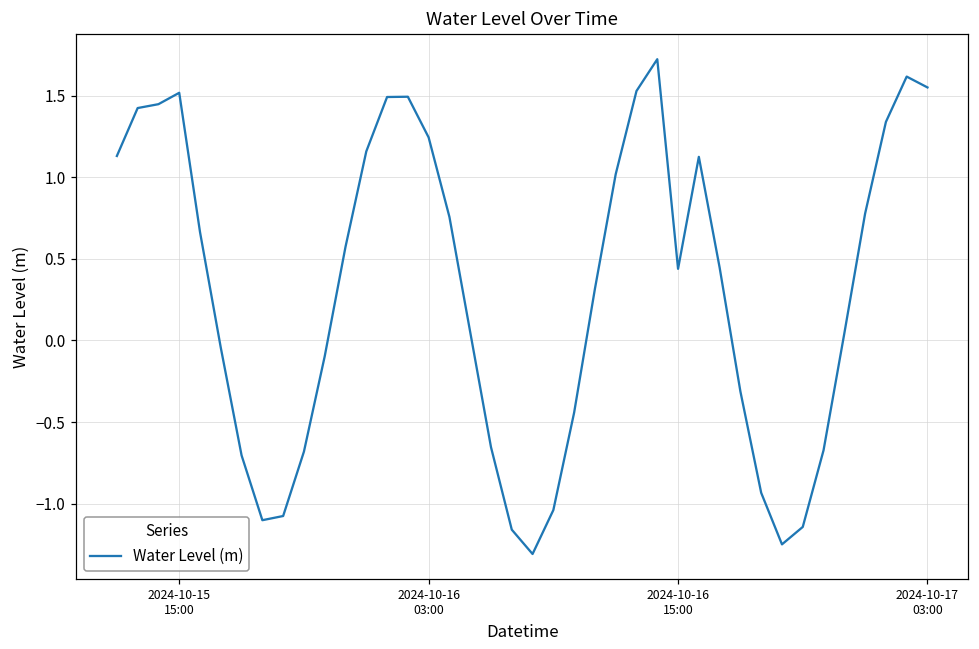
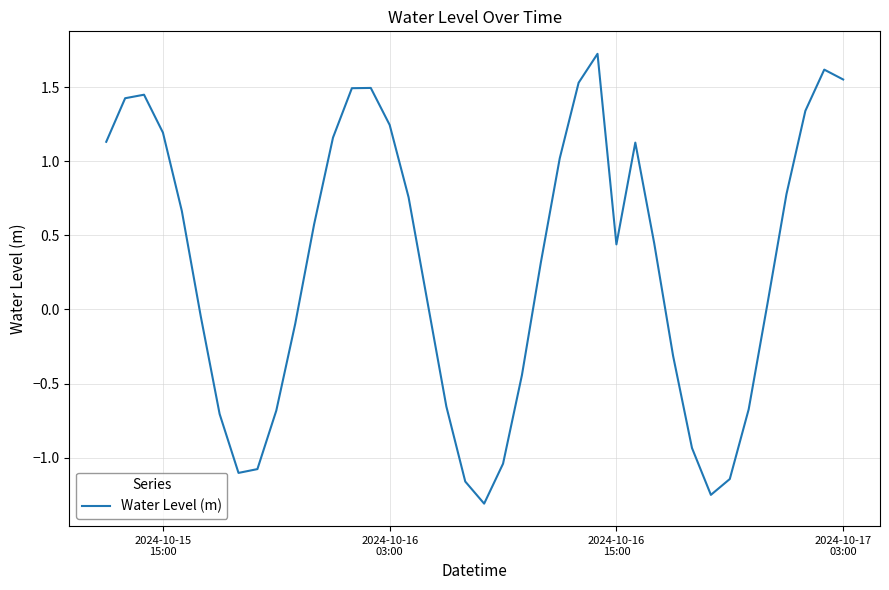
2024-10-15 15:00: 1.52 -> 1.19
